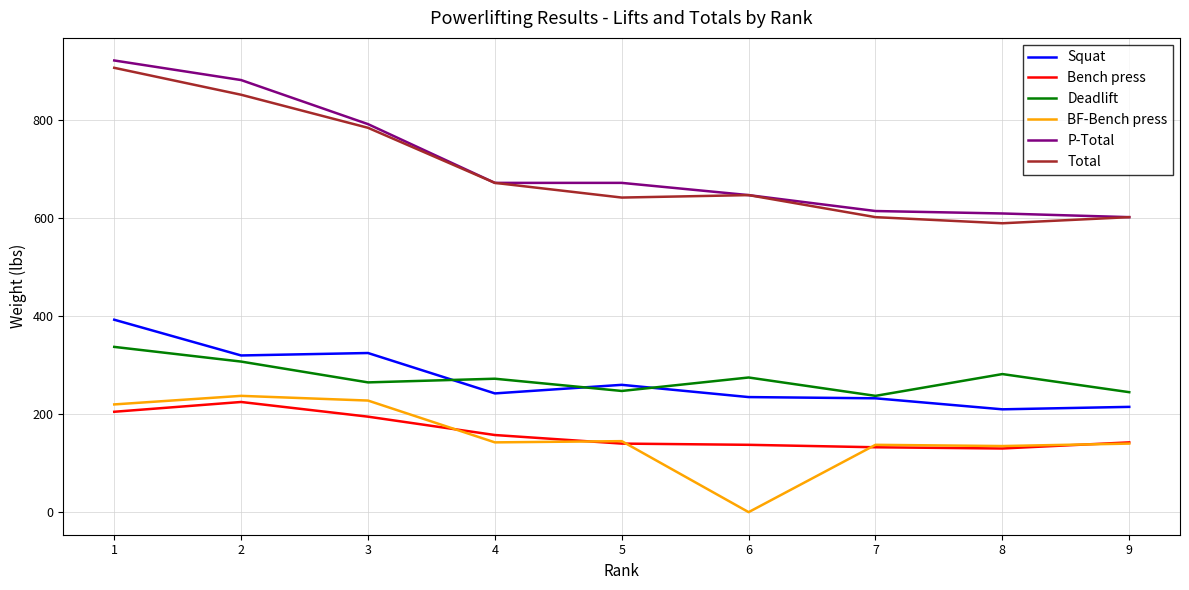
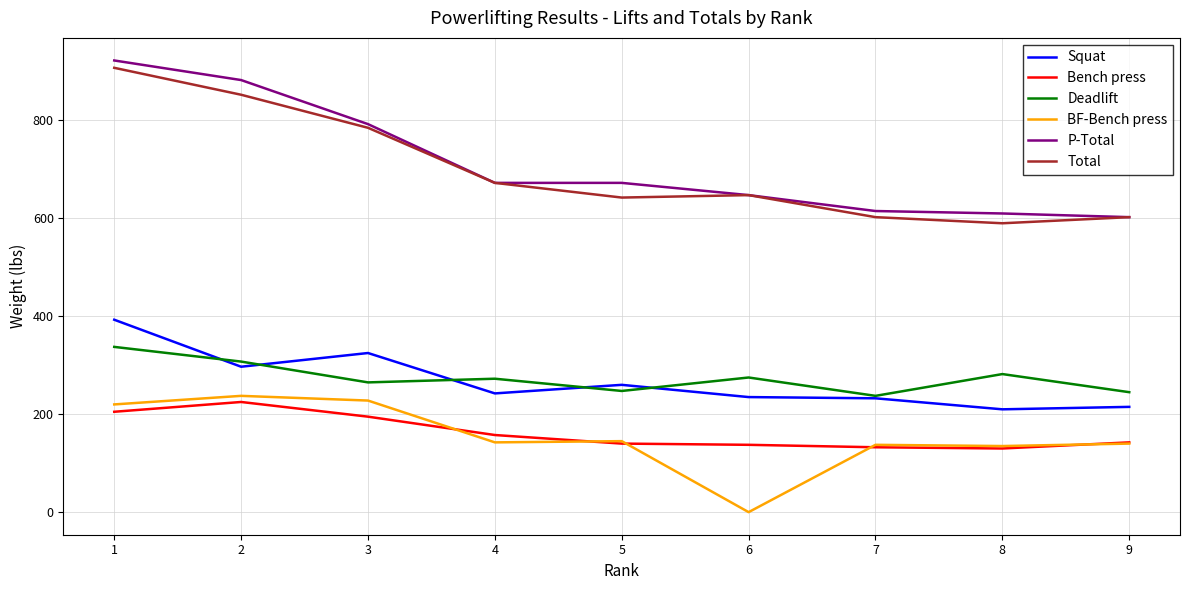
Squat, 2: 320 -> 300
